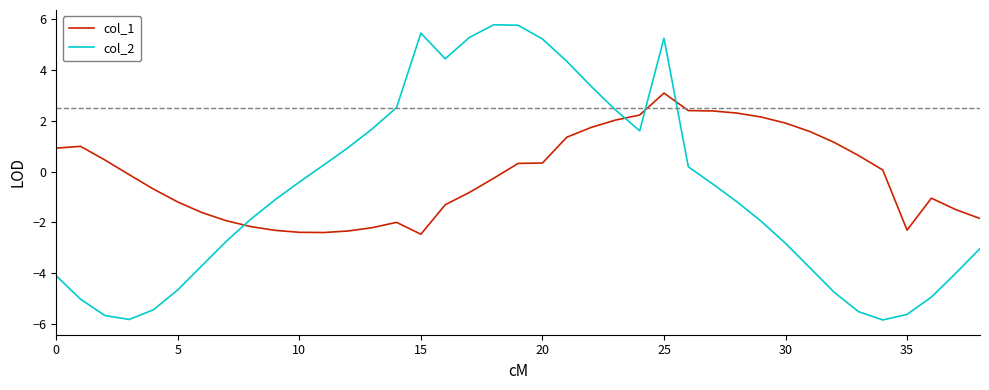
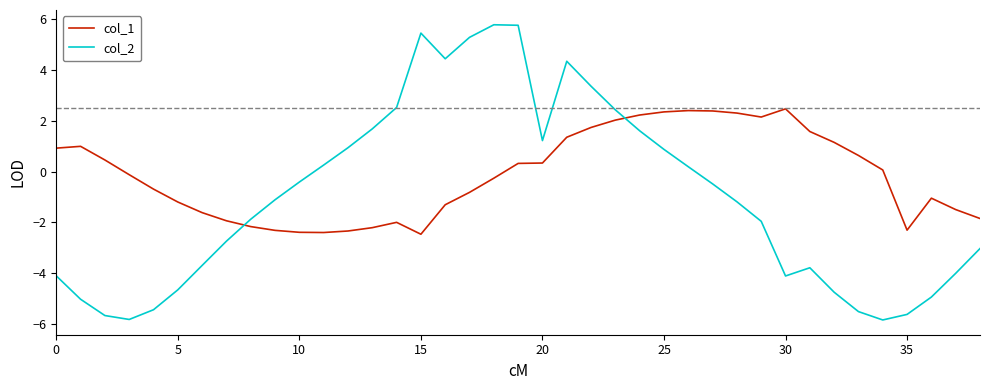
col_2, 20: 5.2 -> 1.2
col_1, 25: 3.1 -> 2.3
col_2, 25: 5.2 -> 0.9
col_1, 30: 1.9 -> 2.5
col_2, 30: -2.8 -> -4.1
